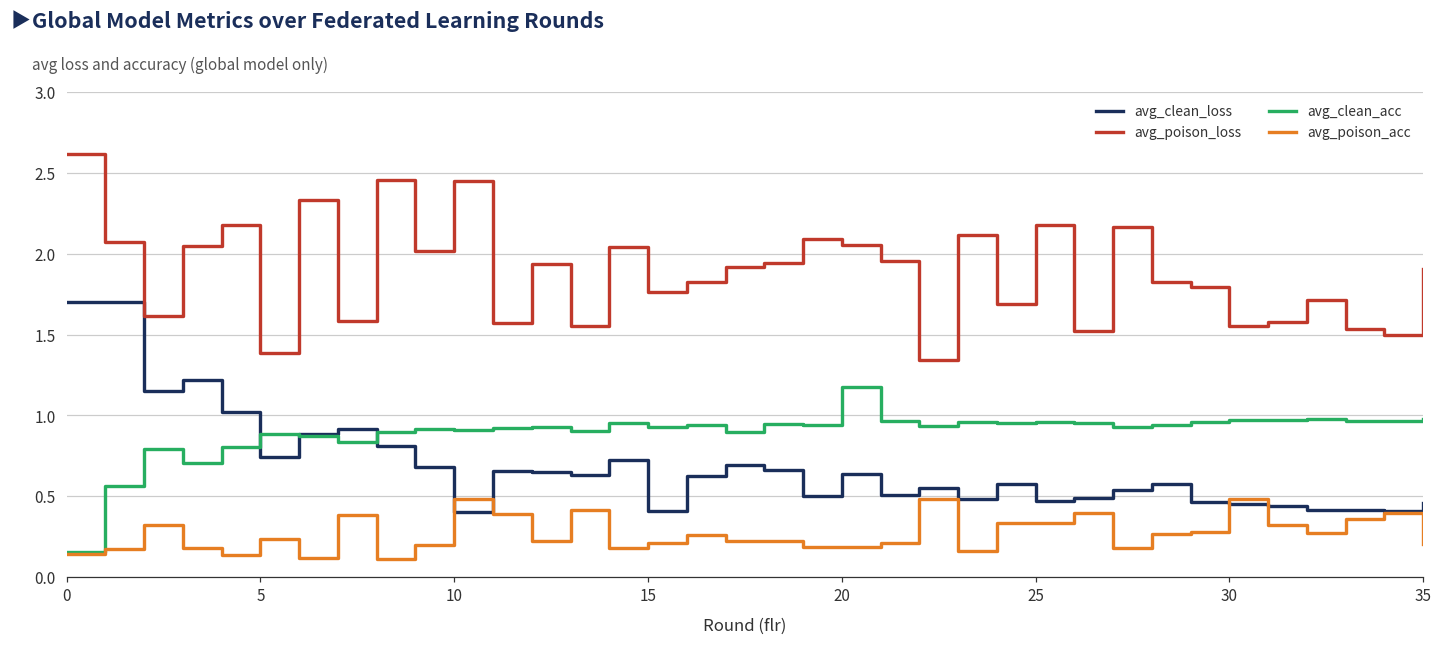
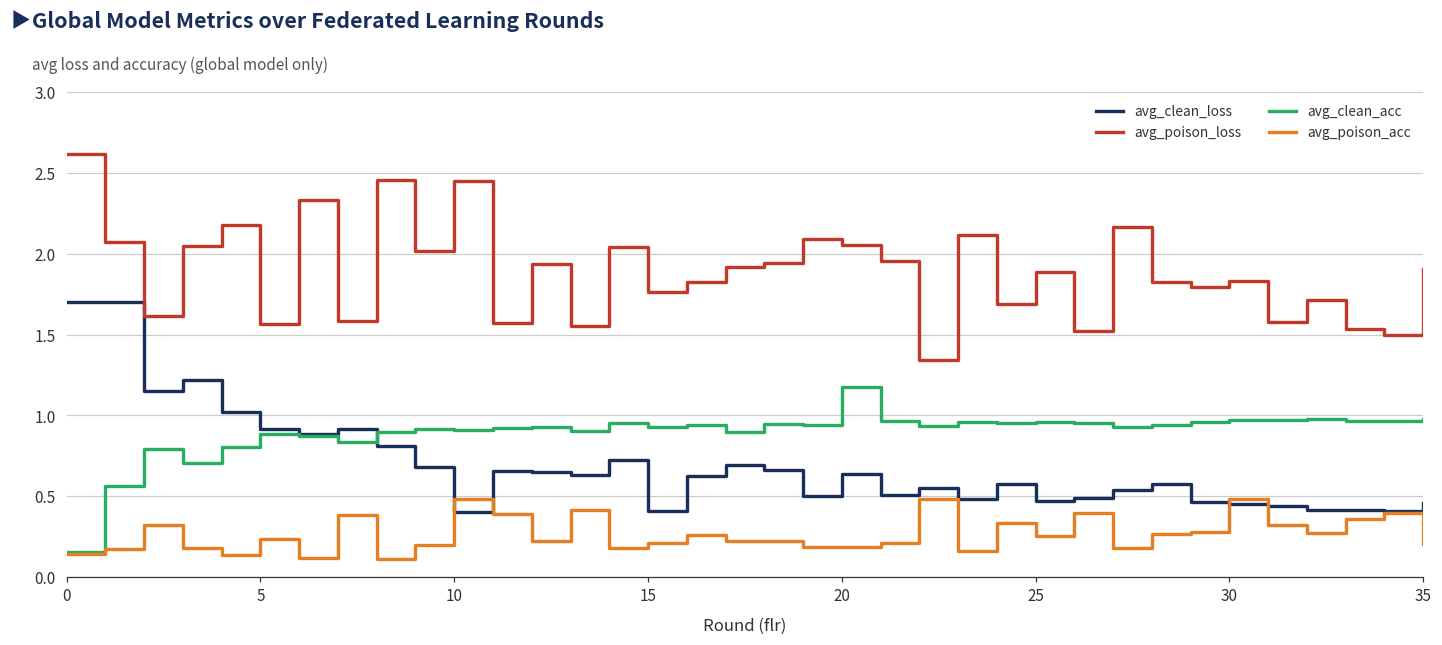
avg_clean_loss, 5: 0.74 -> 0.91
avg_poison_loss, 5: 1.39 -> 1.57
avg_poison_loss, 25: 2.18 -> 1.88
avg_poison_acc, 25: 0.33 -> 0.25
avg_poison_loss, 30: 1.55 -> 1.83
